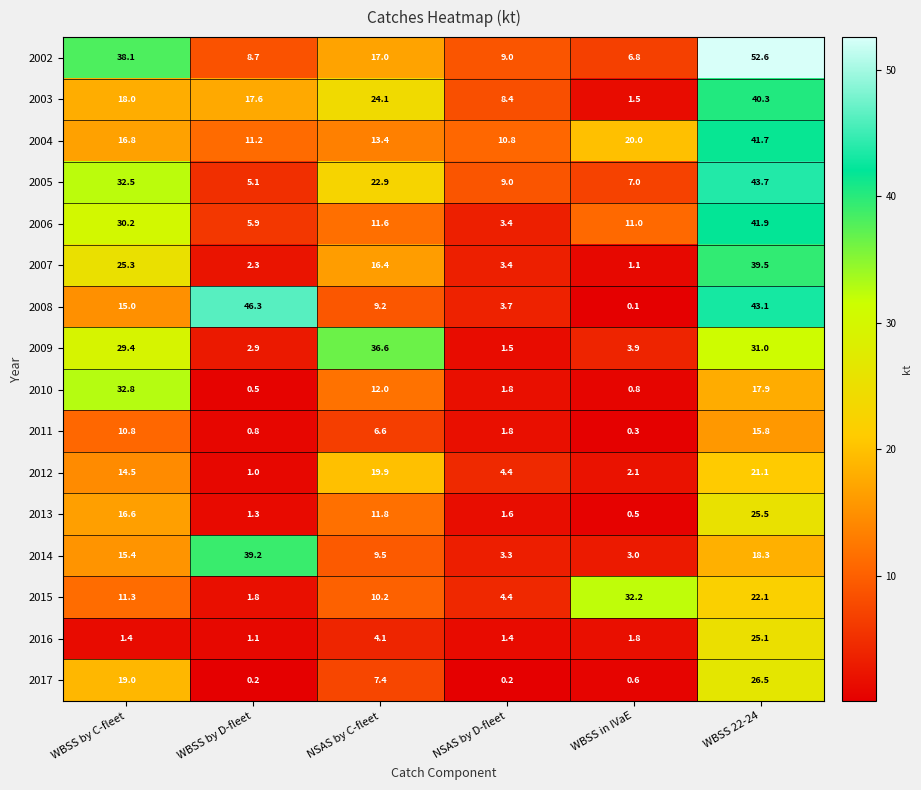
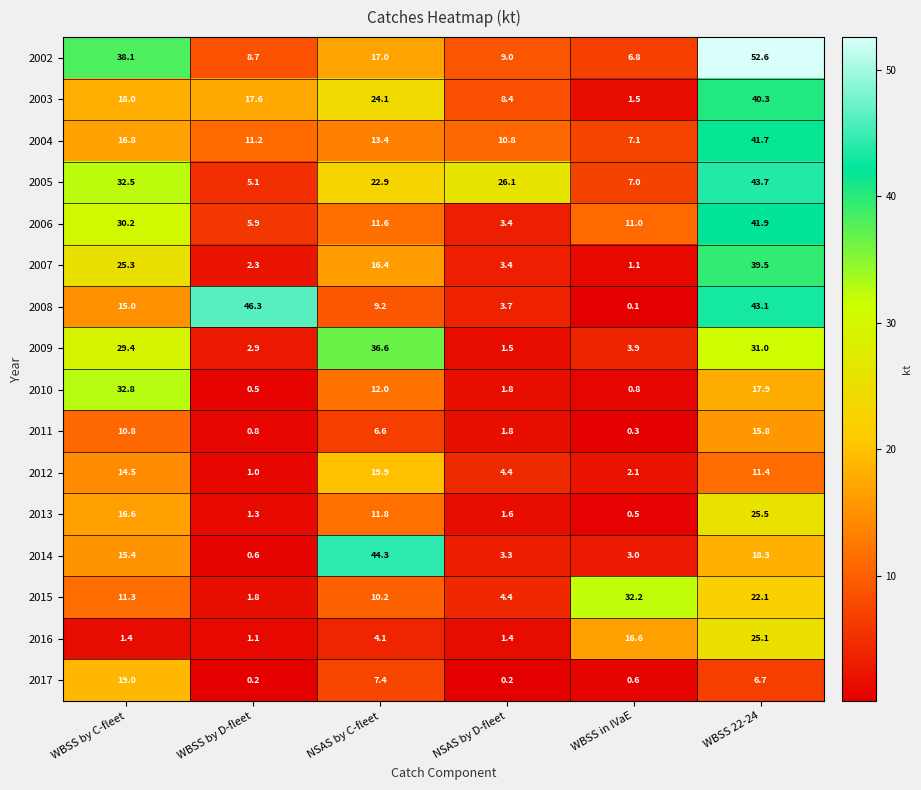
2004, WBSS in IVaE: 20.0 -> 7.1
2005, NSAS by D-fleet: 9.0 -> 26.1
2012, WBSS 22-24: 21.1 -> 11.4
2014, WBSS by D-fleet: 39.2 -> 0.6
2014, NSAS by C-fleet: 9.5 -> 44.3
2016, WBSS in IVaE: 1.8 -> 16.6
2017, WBSS 22-24: 26.5 -> 6.7
